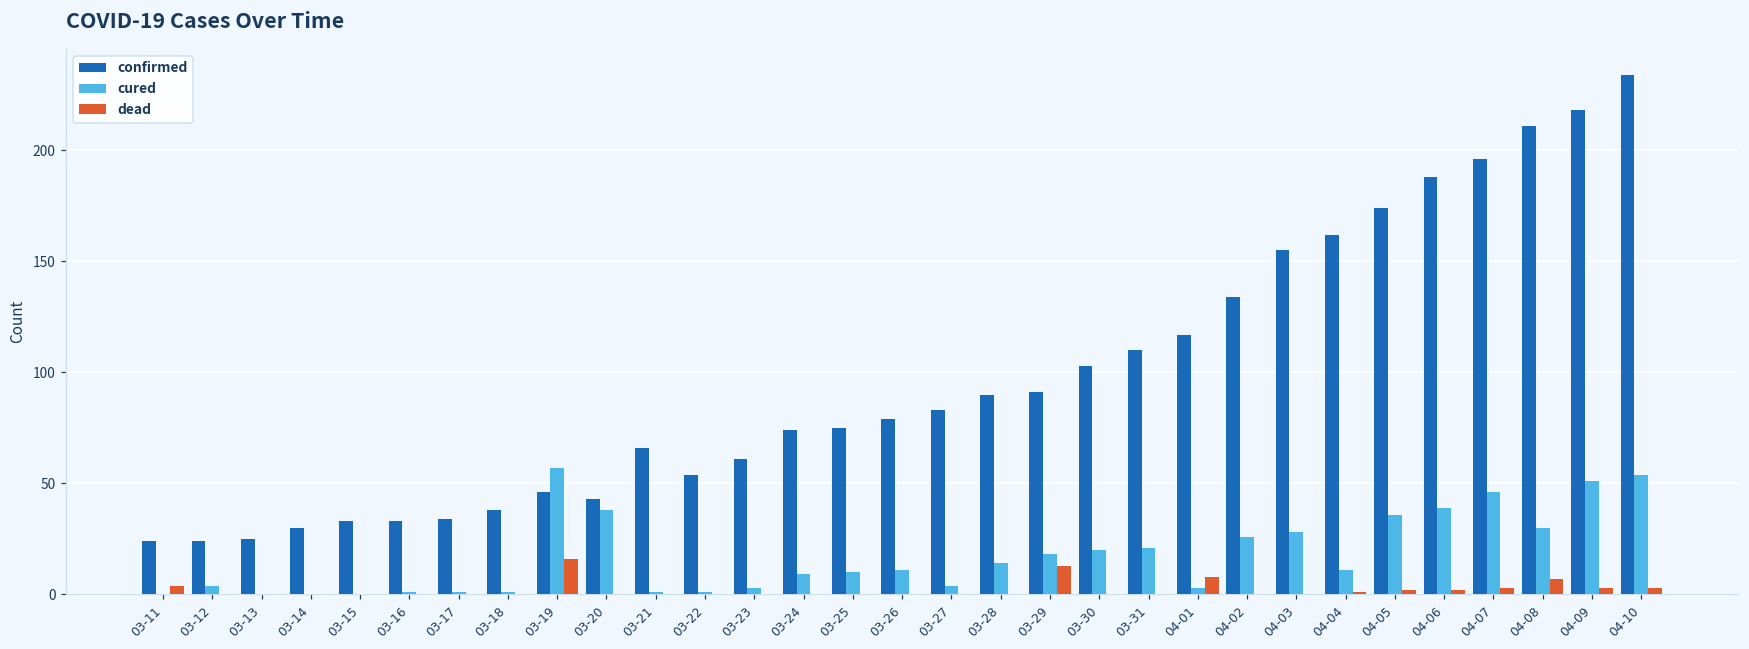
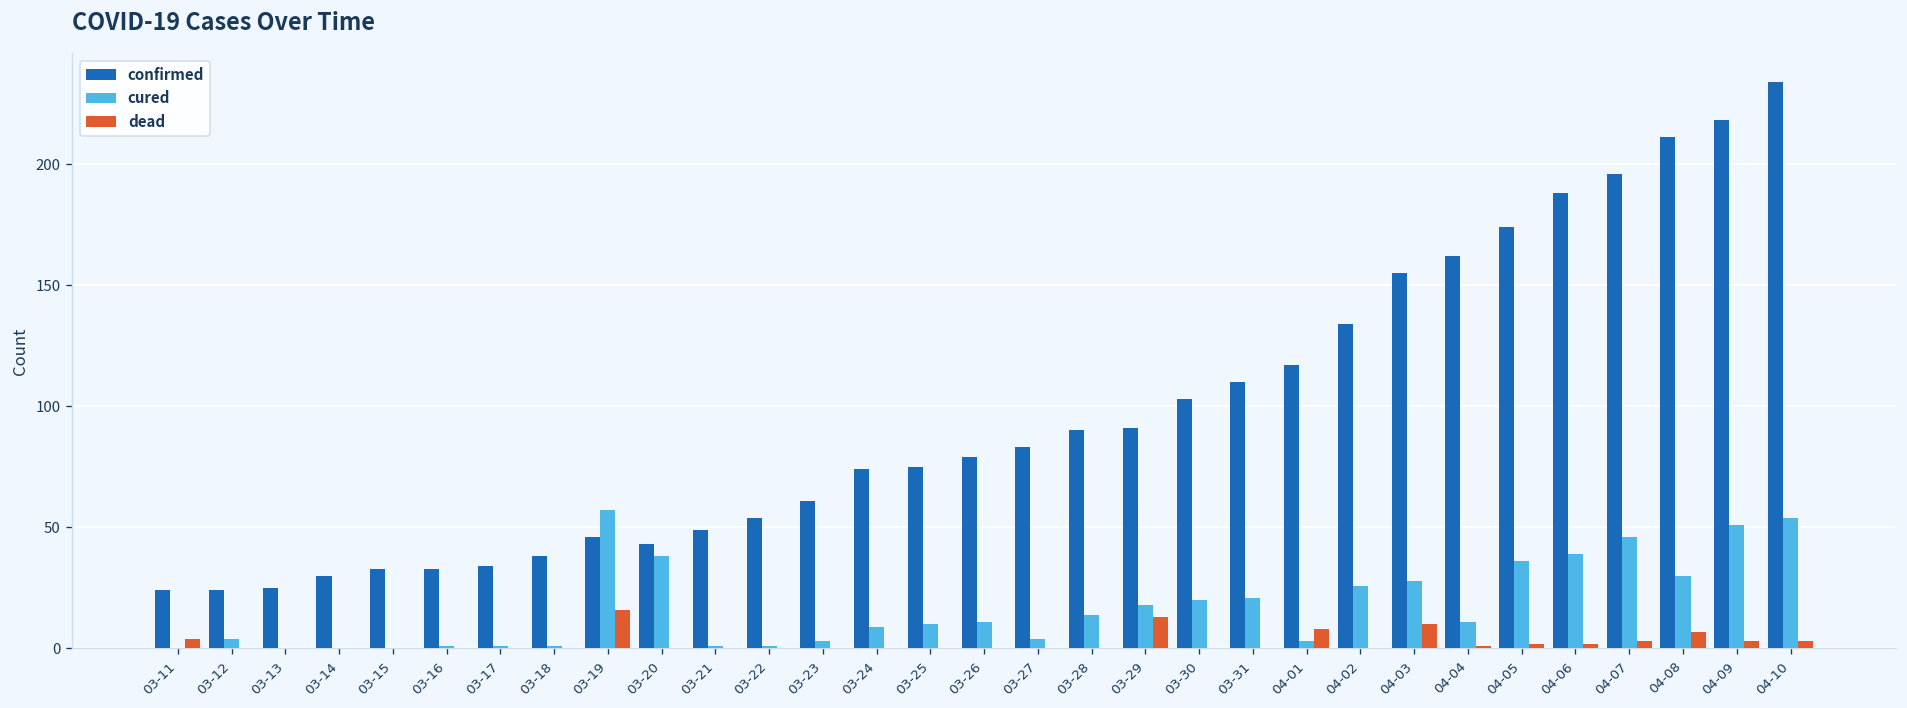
confirmed, 03-21: 66 -> 49
dead, 04-03: 0 -> 10
